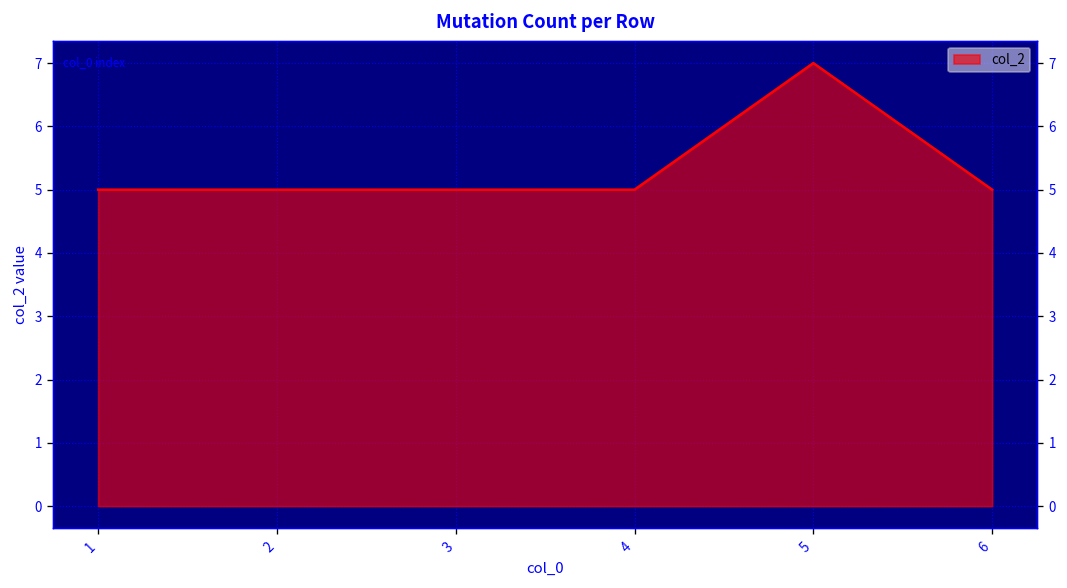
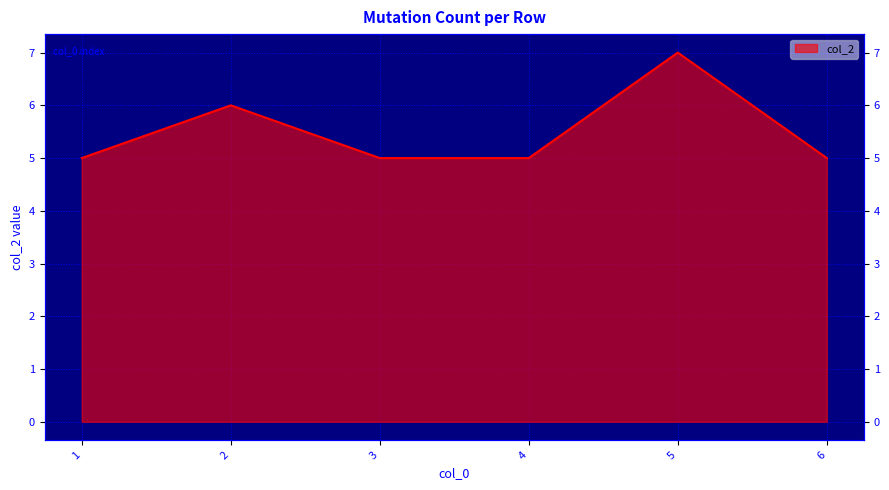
2: 5 -> 6
